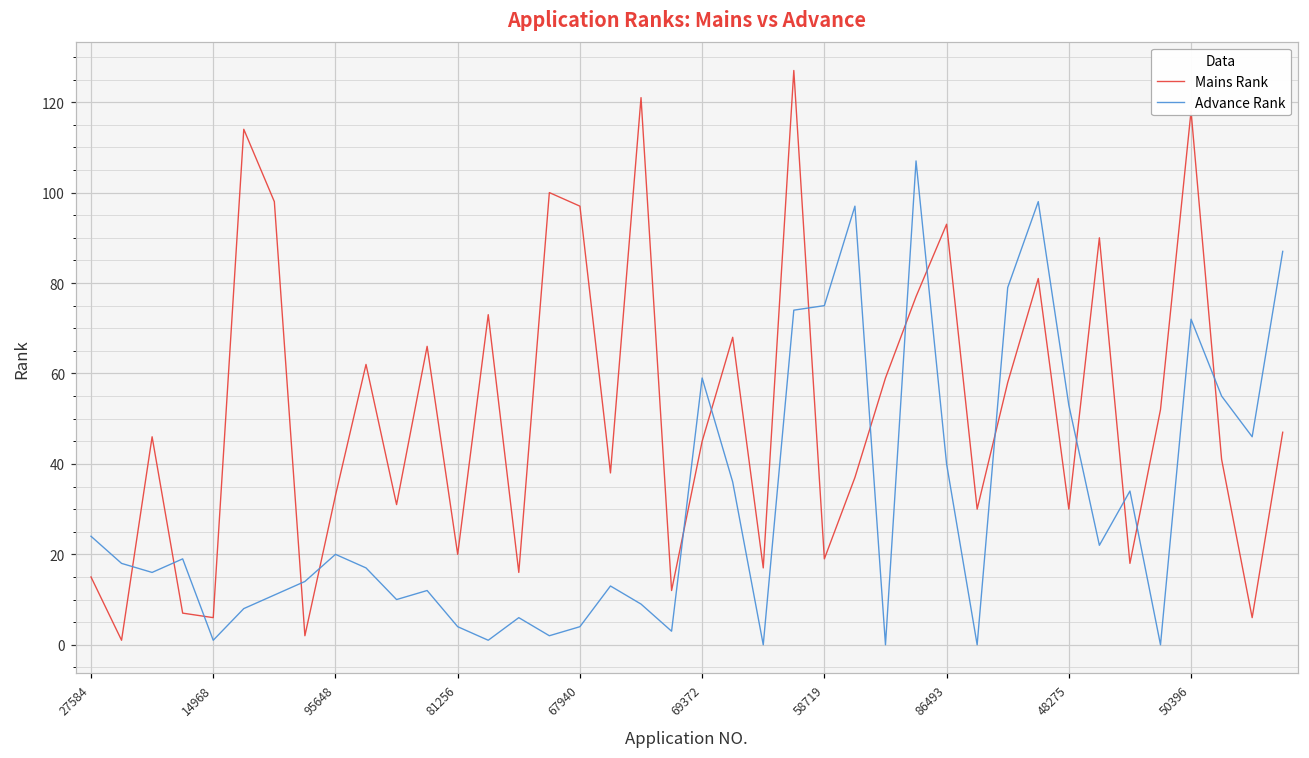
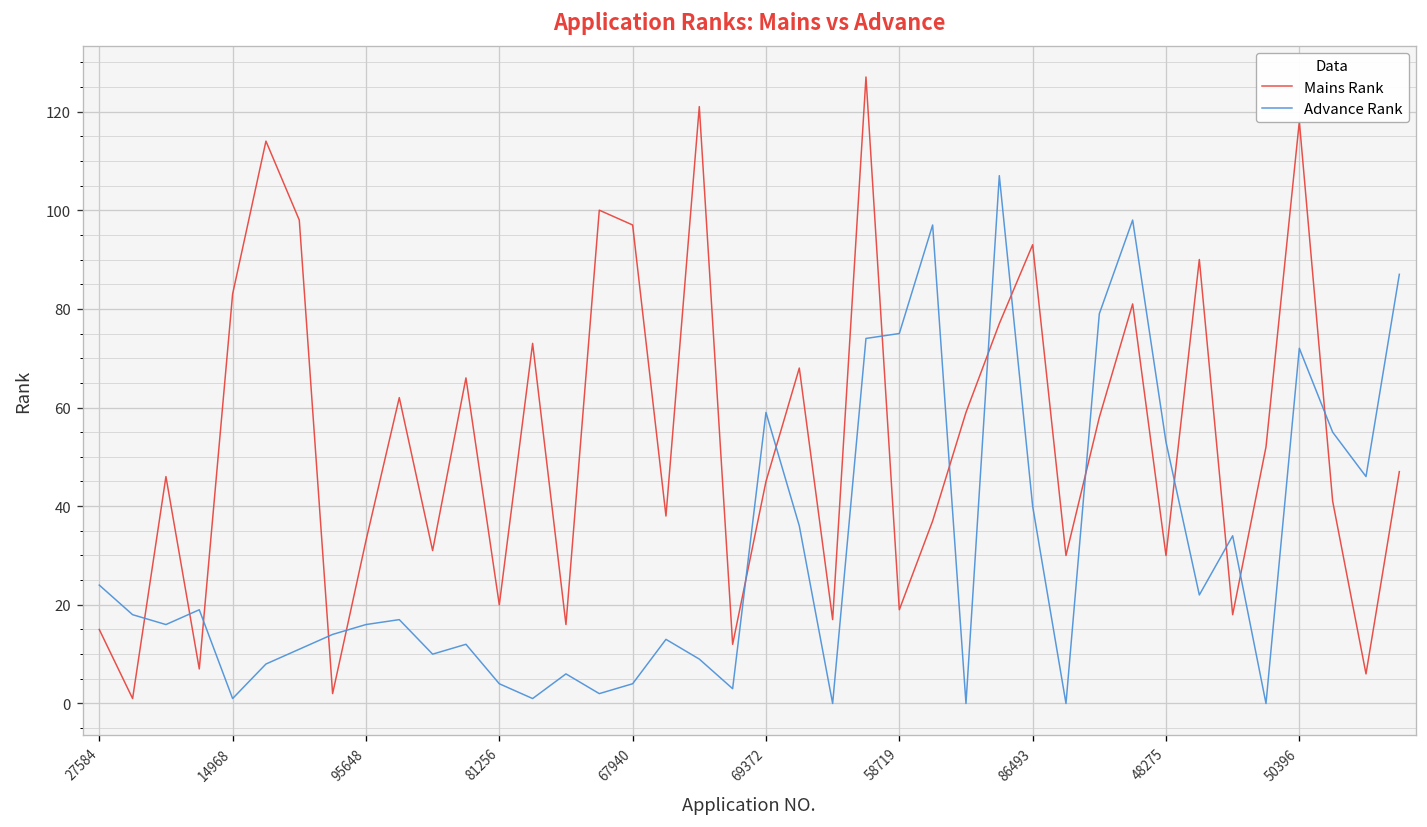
Mains Rank, 14968: 6 -> 83
Advance Rank, 95648: 20 -> 16
